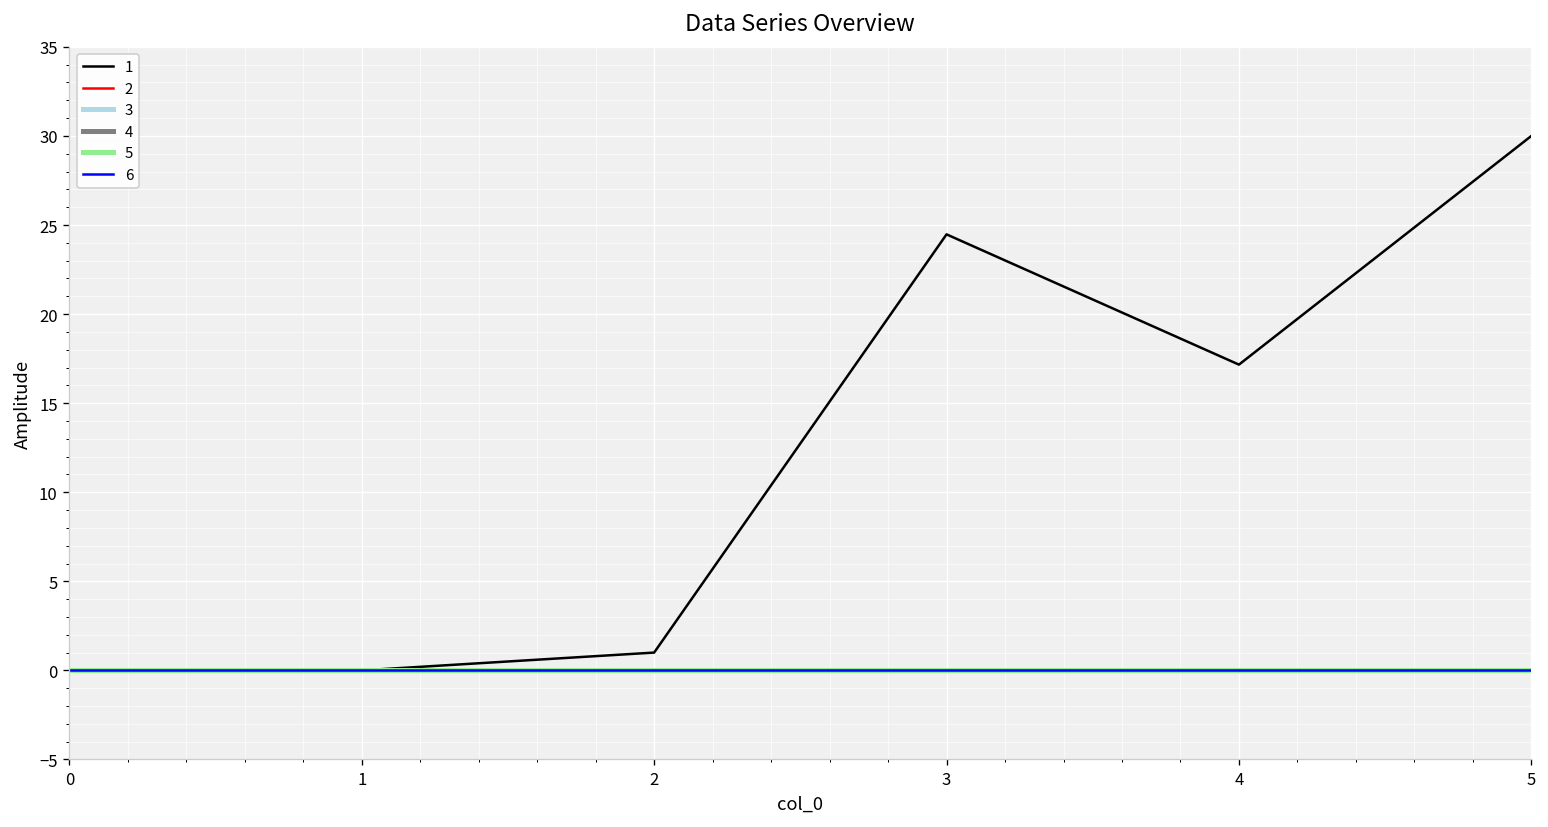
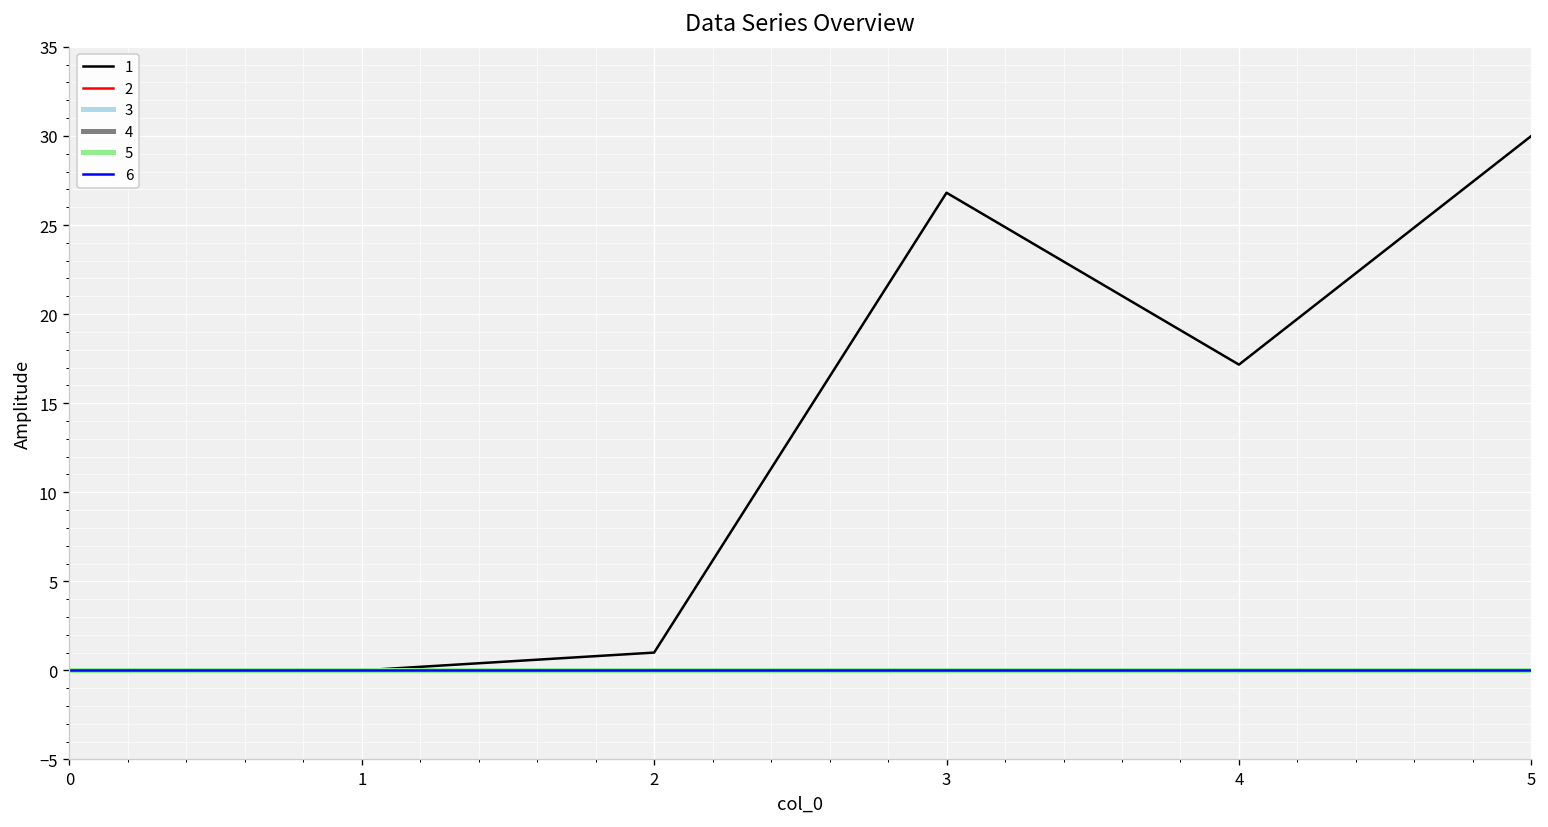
1, 3: 24.5 -> 26.8
